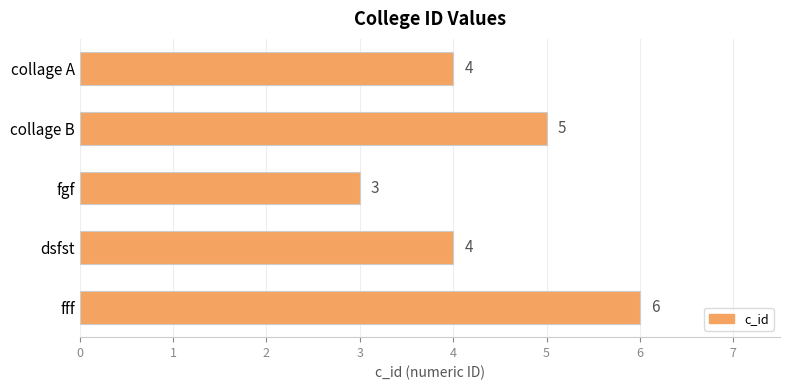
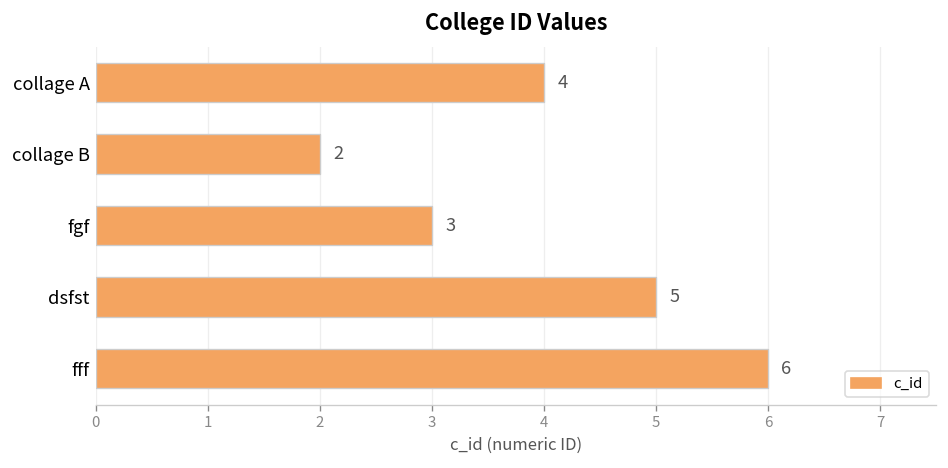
collage B: 5 -> 2
dsfst: 4 -> 5
